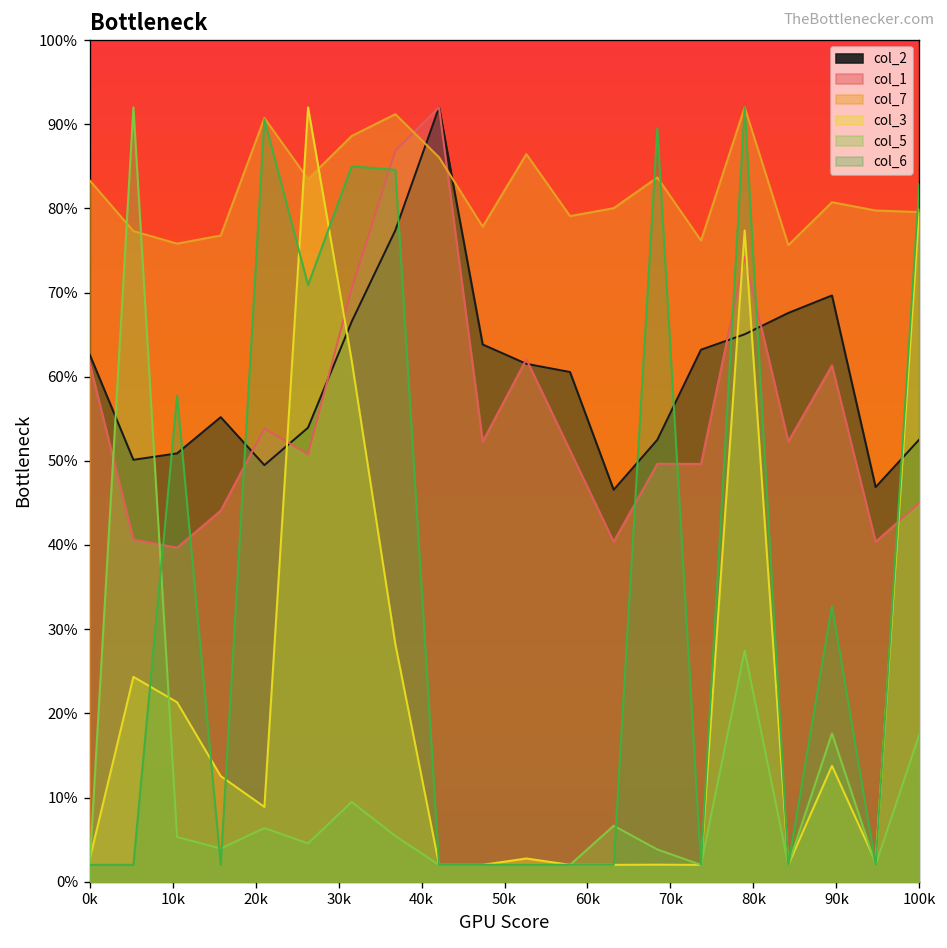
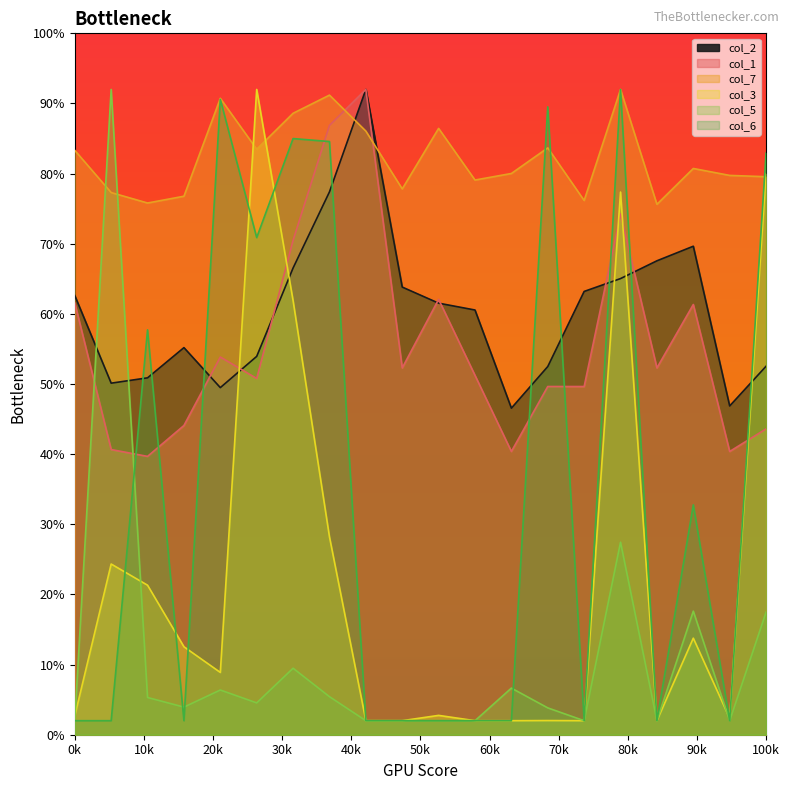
col_1, 100k: 45% -> 44%
